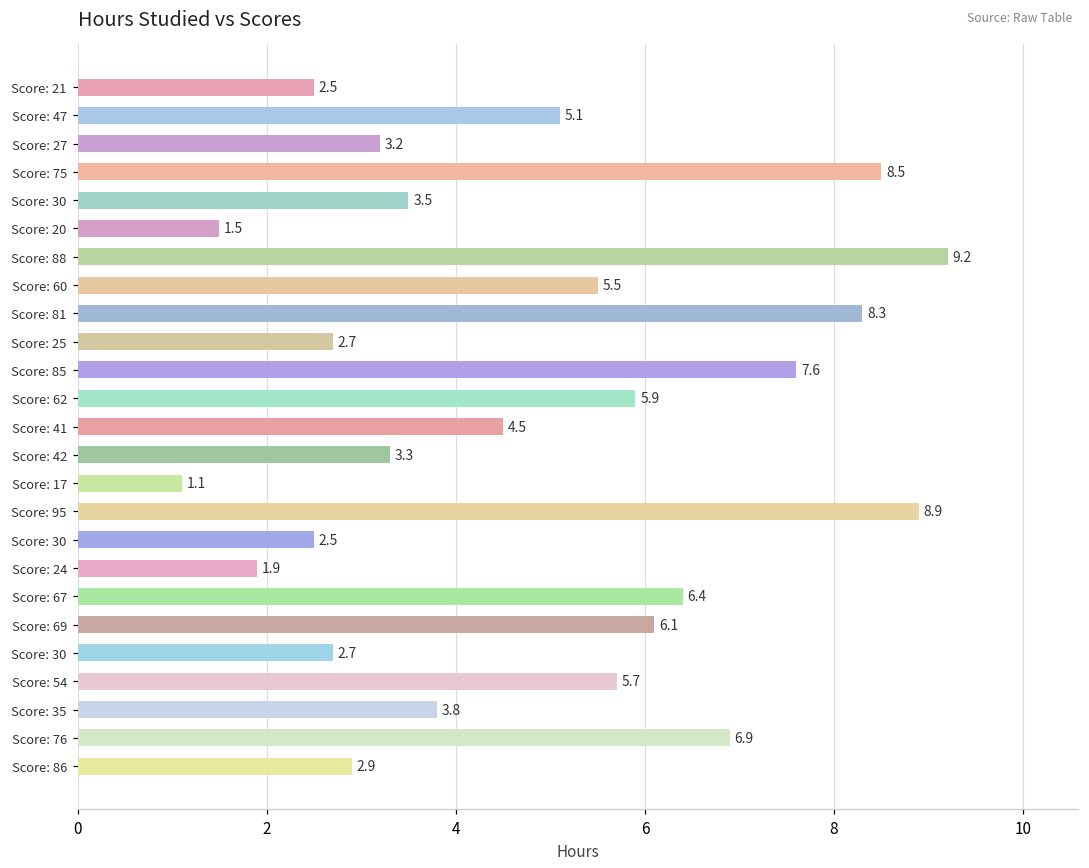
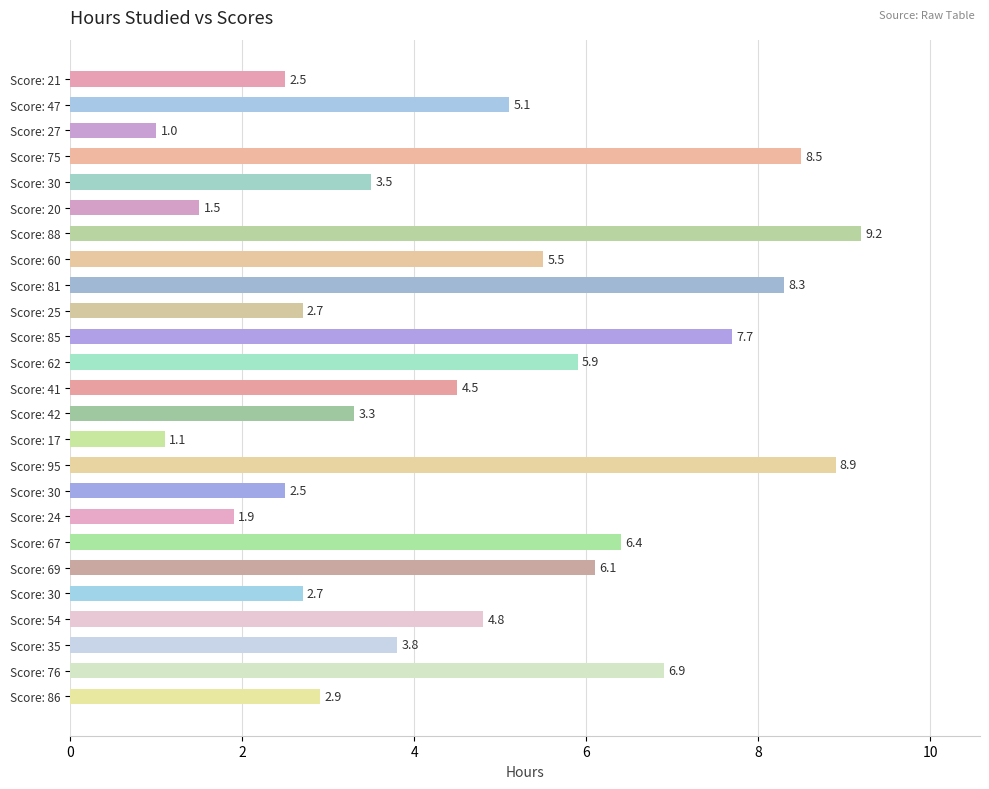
Score: 27: 3.2 -> 1.0
Score: 85: 7.6 -> 7.7
Score: 54: 5.7 -> 4.8
